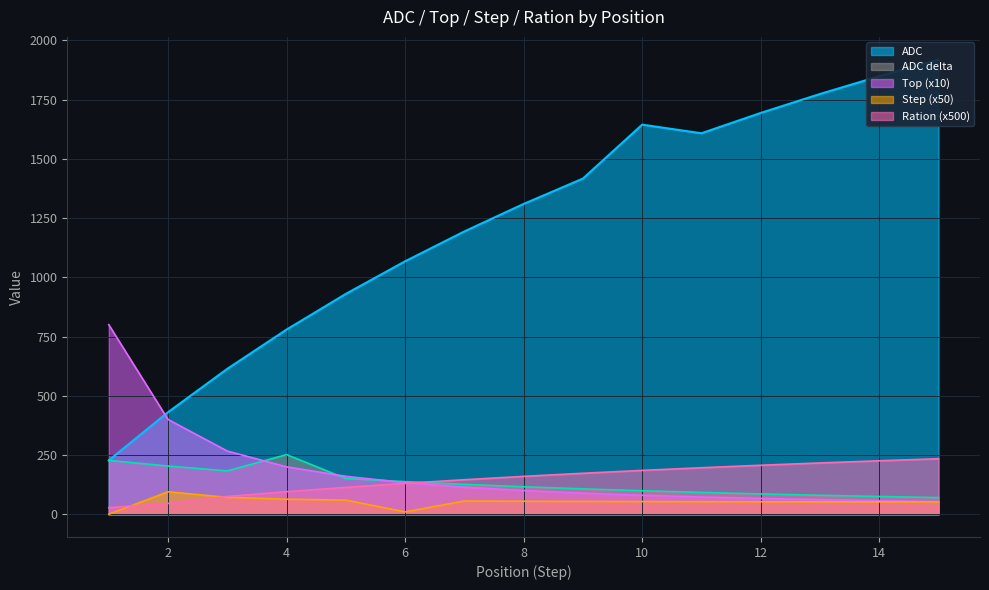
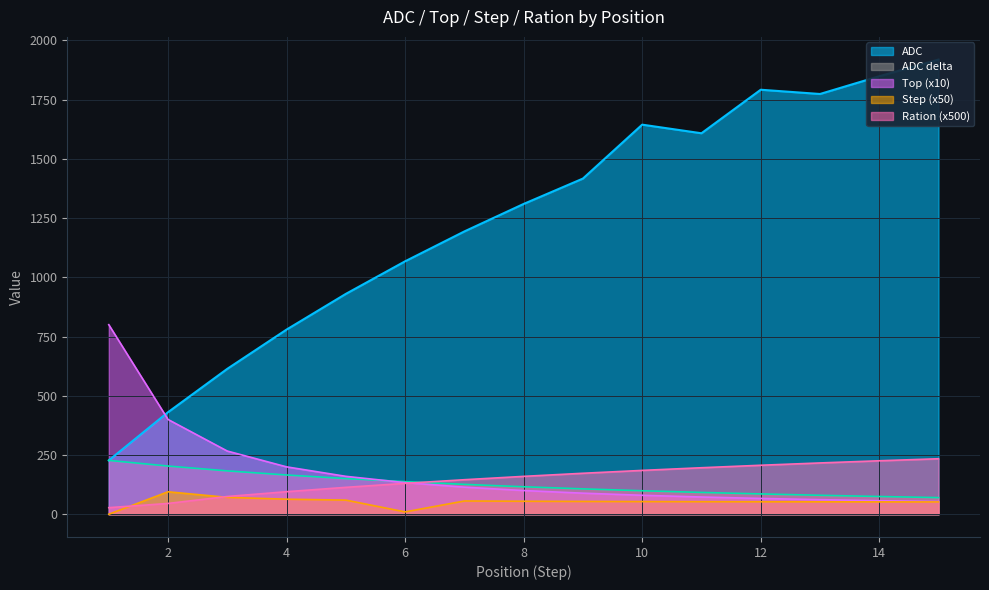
ADC delta, 4: 250 -> 170
ADC, 12: 1690 -> 1790
